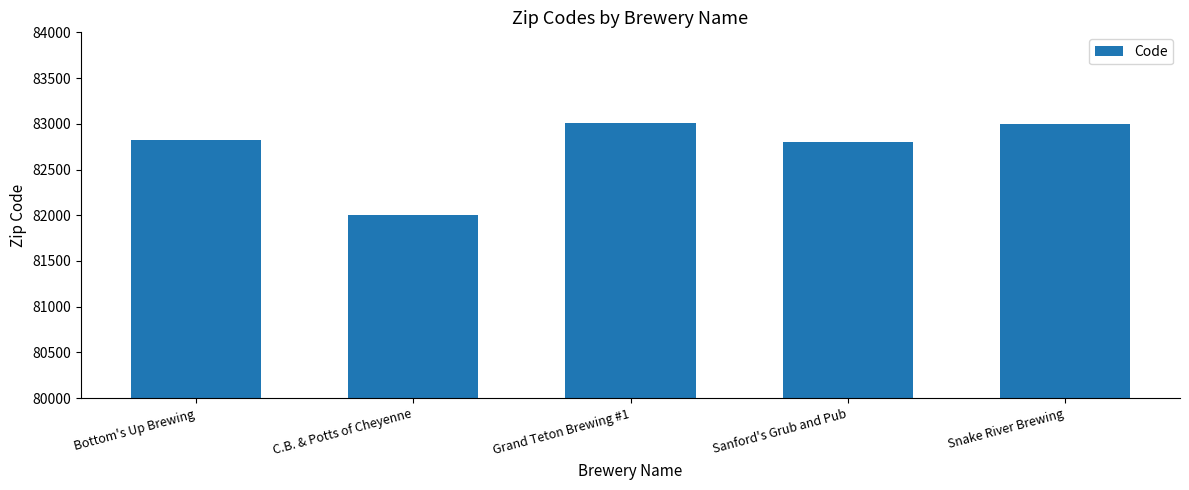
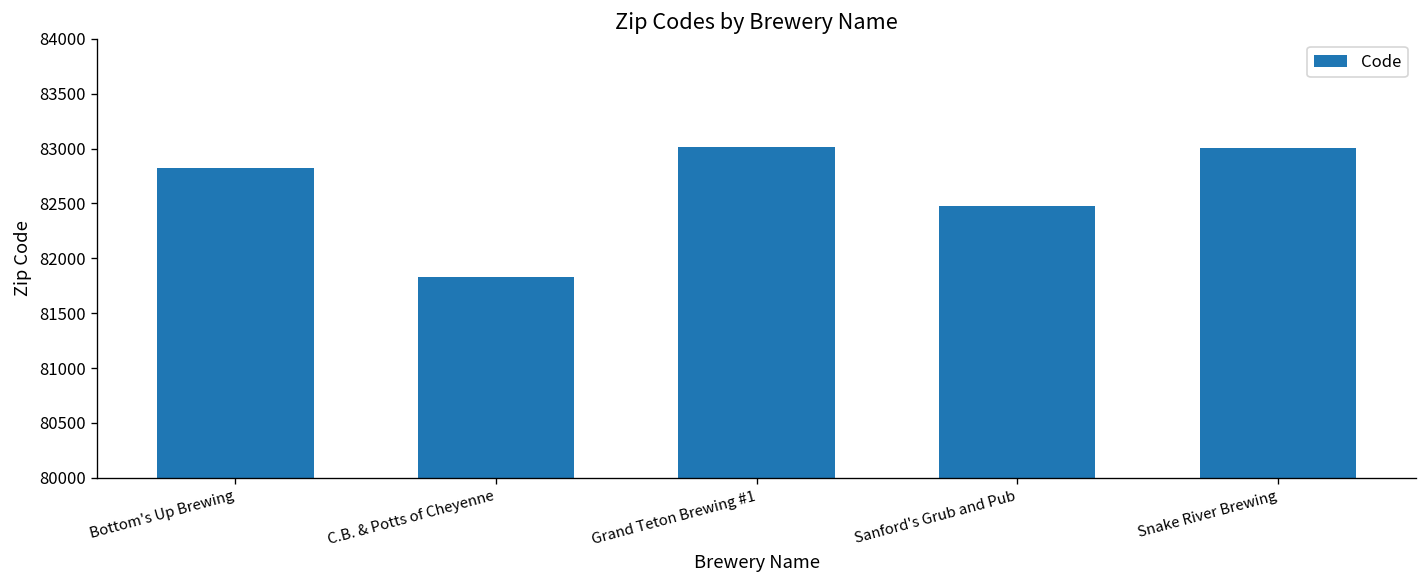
C.B. & Potts of Cheyenne: 82000 -> 81800
Sanford's Grub and Pub: 82800 -> 82500
